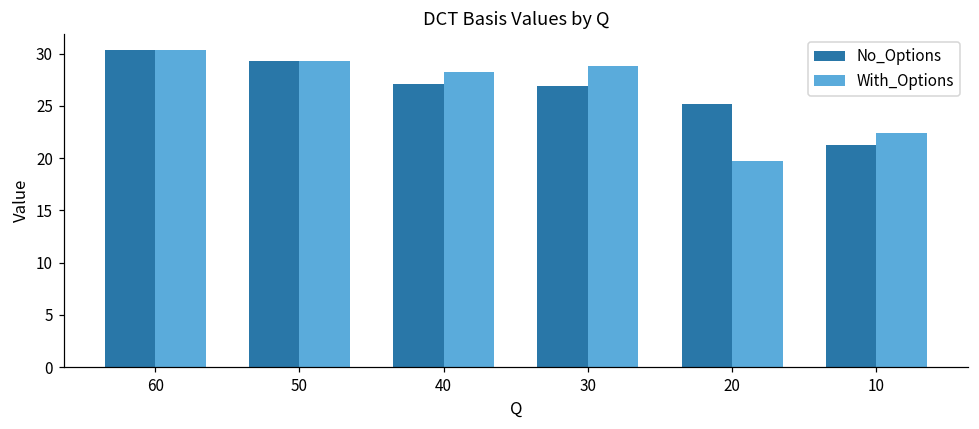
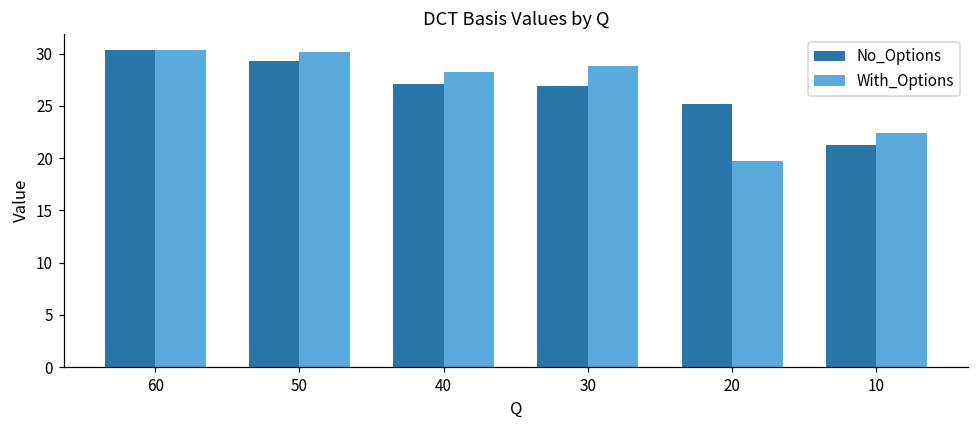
With_Options, 50: 29 -> 30
